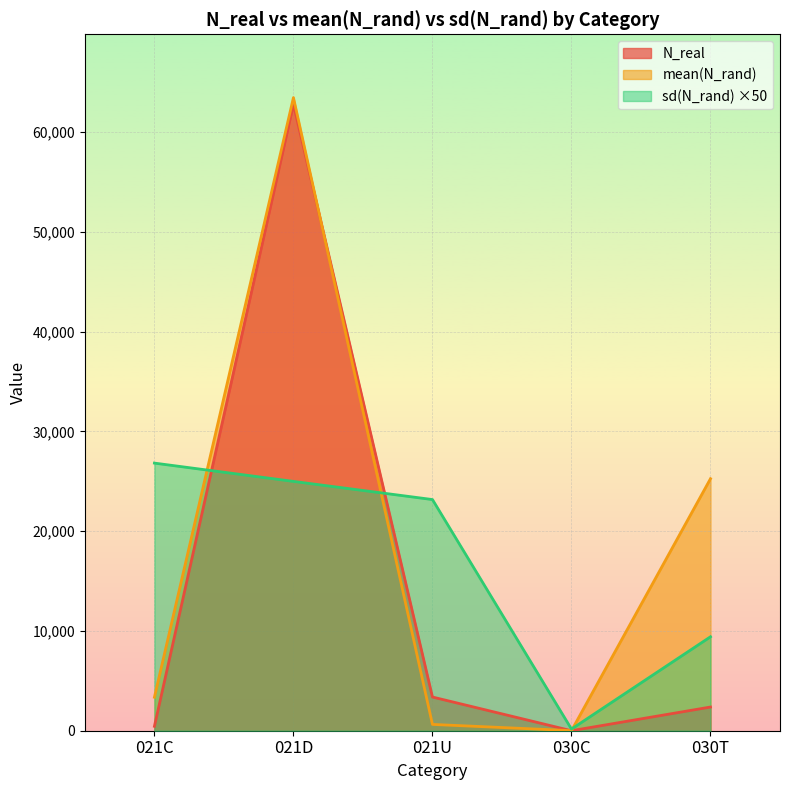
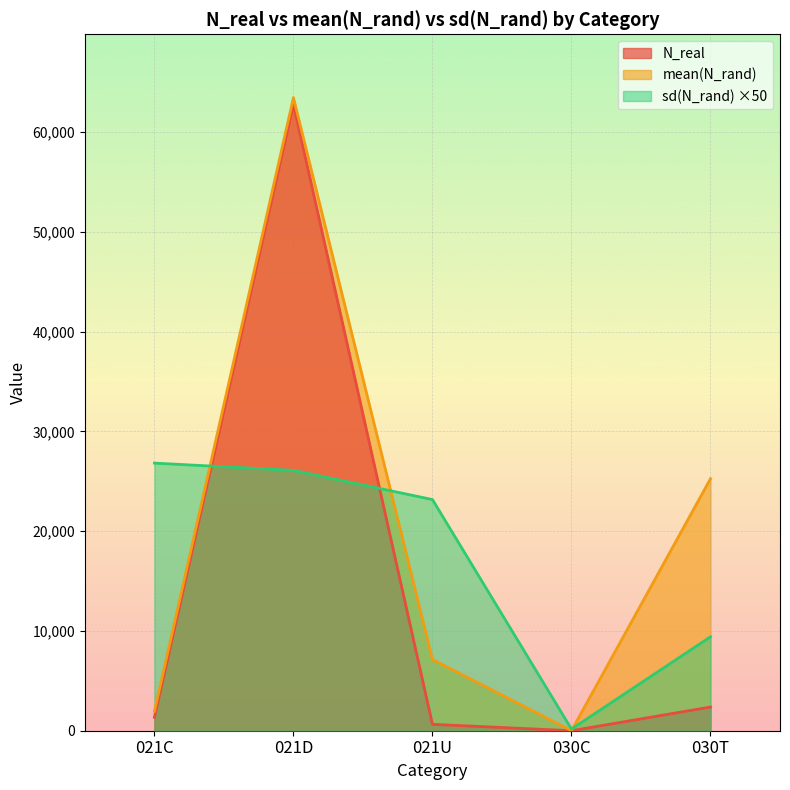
N_real, 021C: 0 -> 1,000
mean(N_rand), 021C: 3,000 -> 2,000
sd(N_rand) ×50, 021D: 25,000 -> 26,000
N_real, 021U: 3,000 -> 1,000
mean(N_rand), 021U: 1,000 -> 7,000
